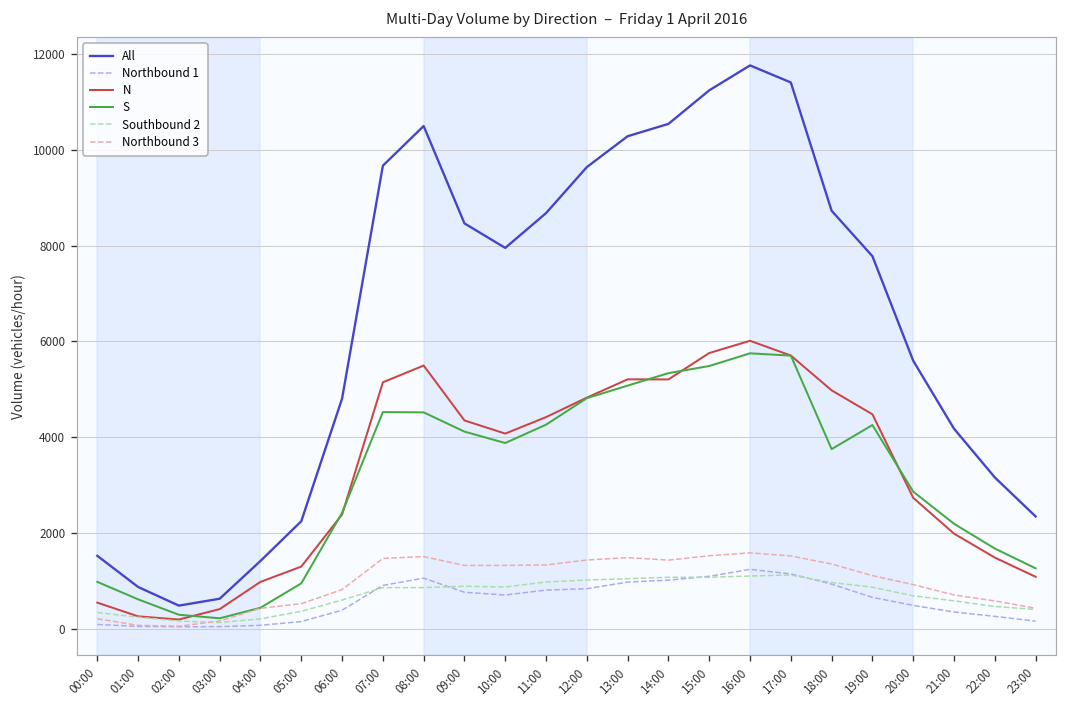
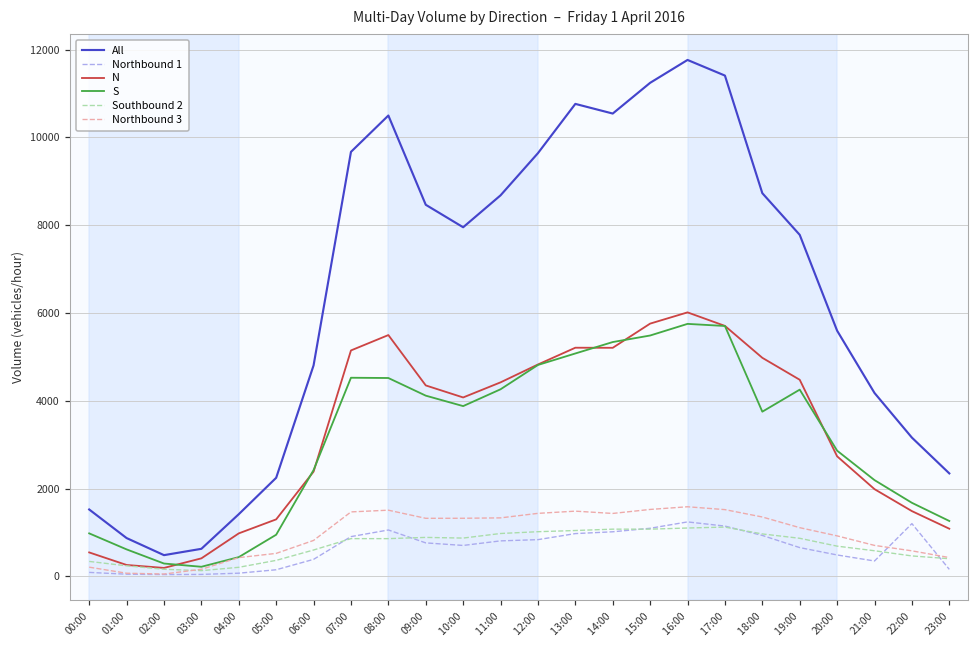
All, 13:00: 10300 -> 10800
Northbound 1, 22:00: 300 -> 1200
